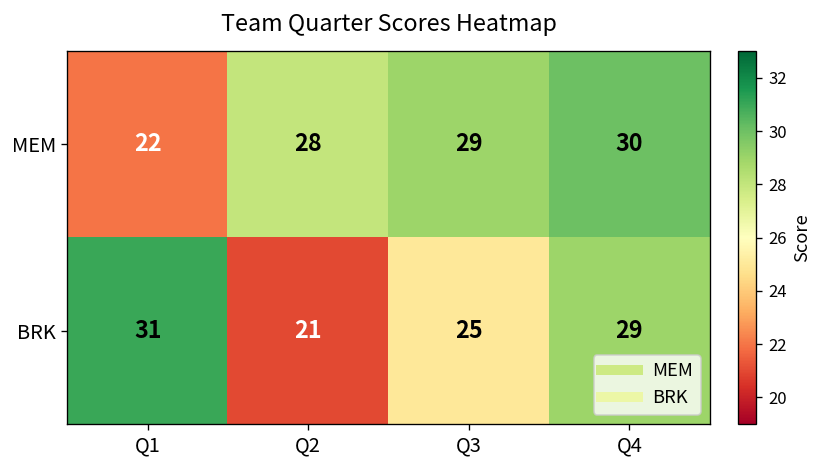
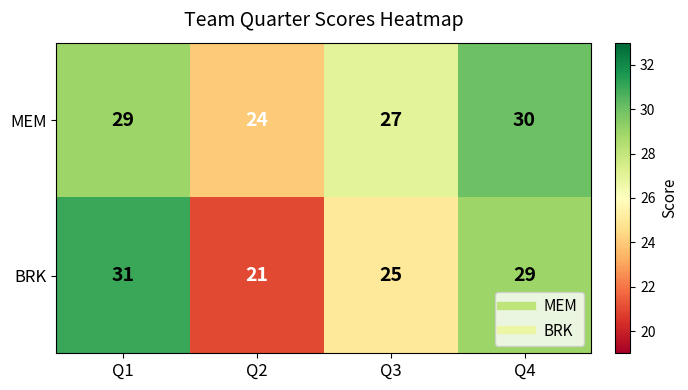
MEM, Q1: 22 -> 29
MEM, Q2: 28 -> 24
MEM, Q3: 29 -> 27
